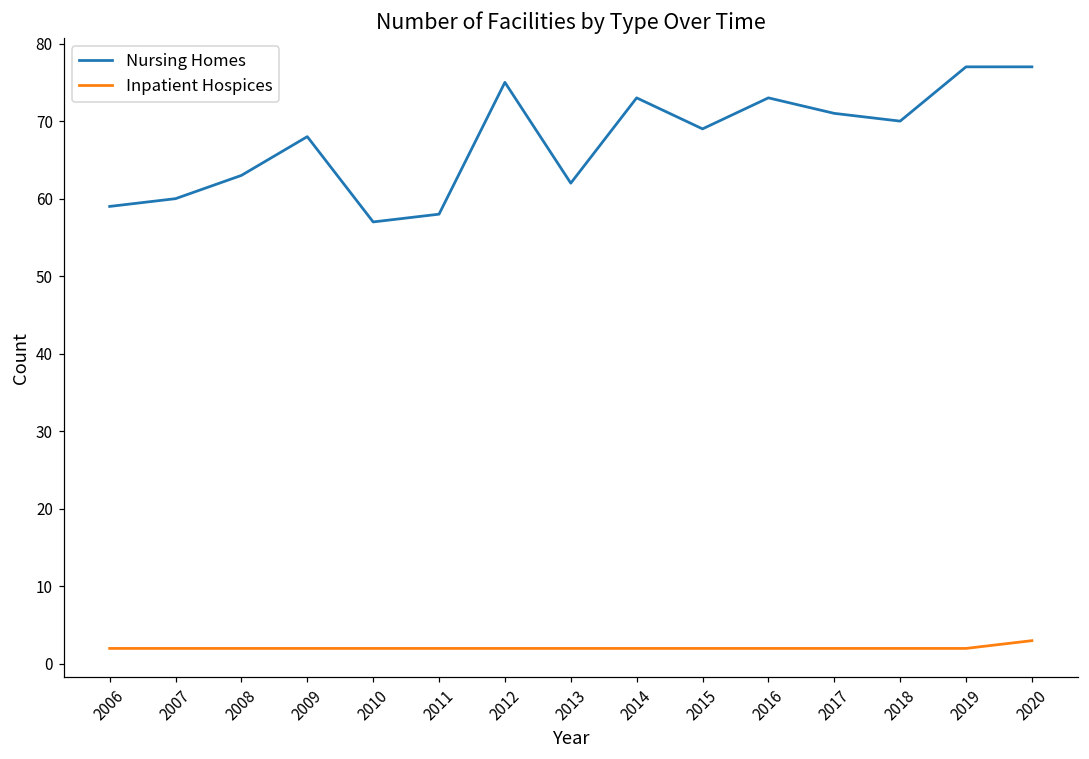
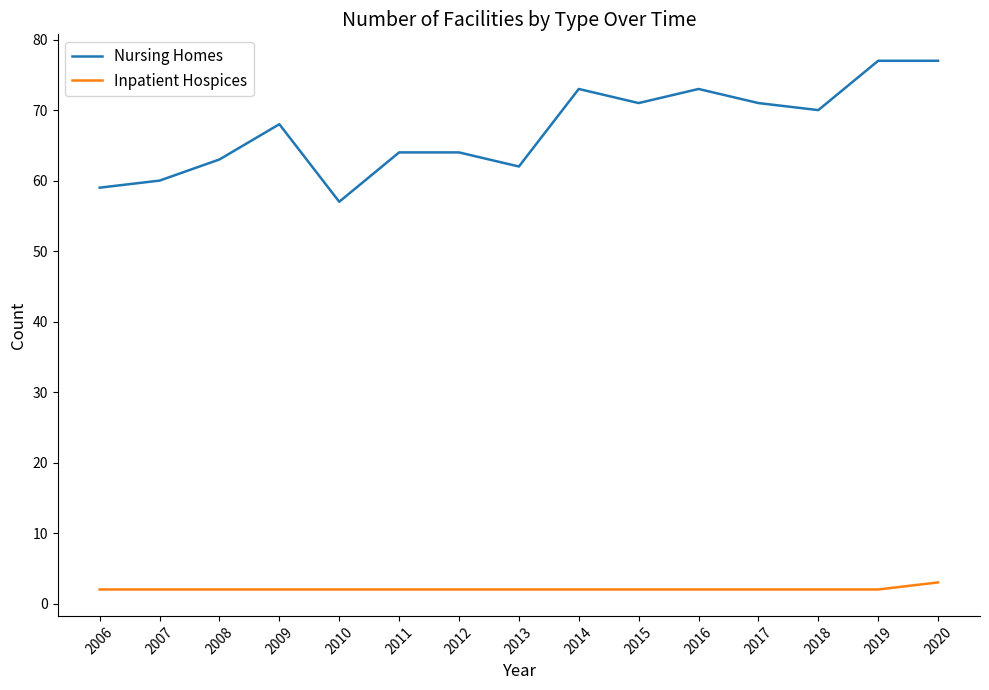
Nursing Homes, 2011: 58 -> 64
Nursing Homes, 2012: 75 -> 64
Nursing Homes, 2015: 69 -> 71
